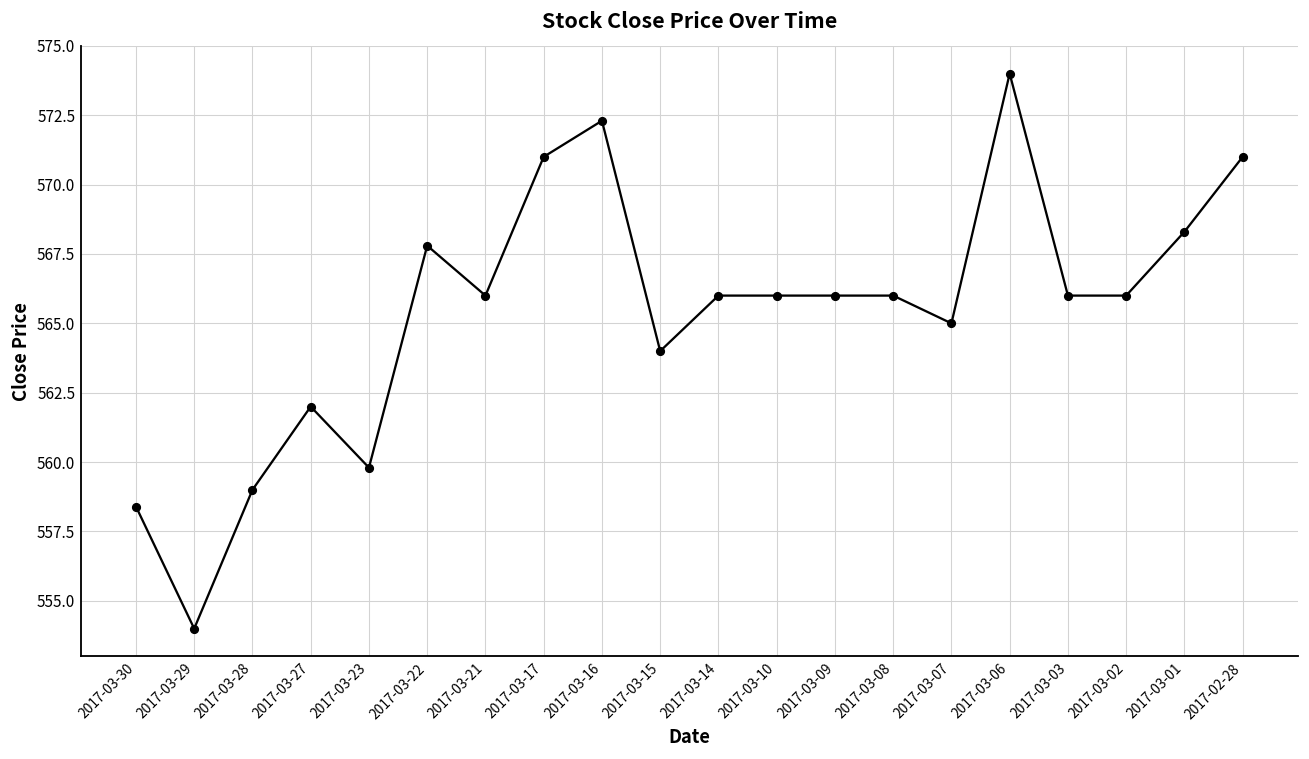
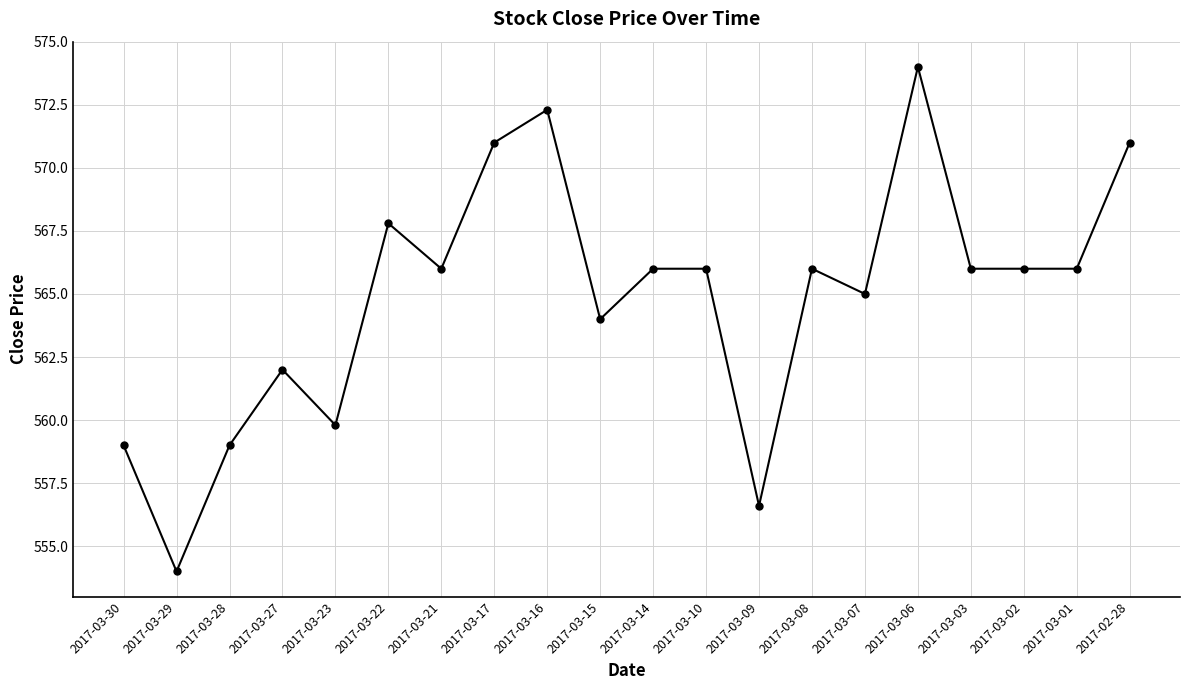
2017-03-30: 558.4 -> 559.0
2017-03-09: 566.0 -> 556.6
2017-03-01: 568.3 -> 566.0
